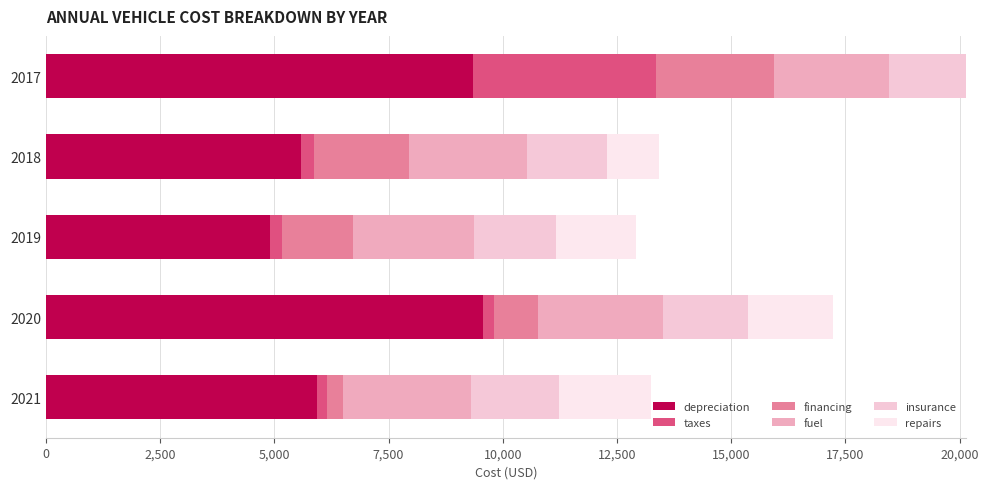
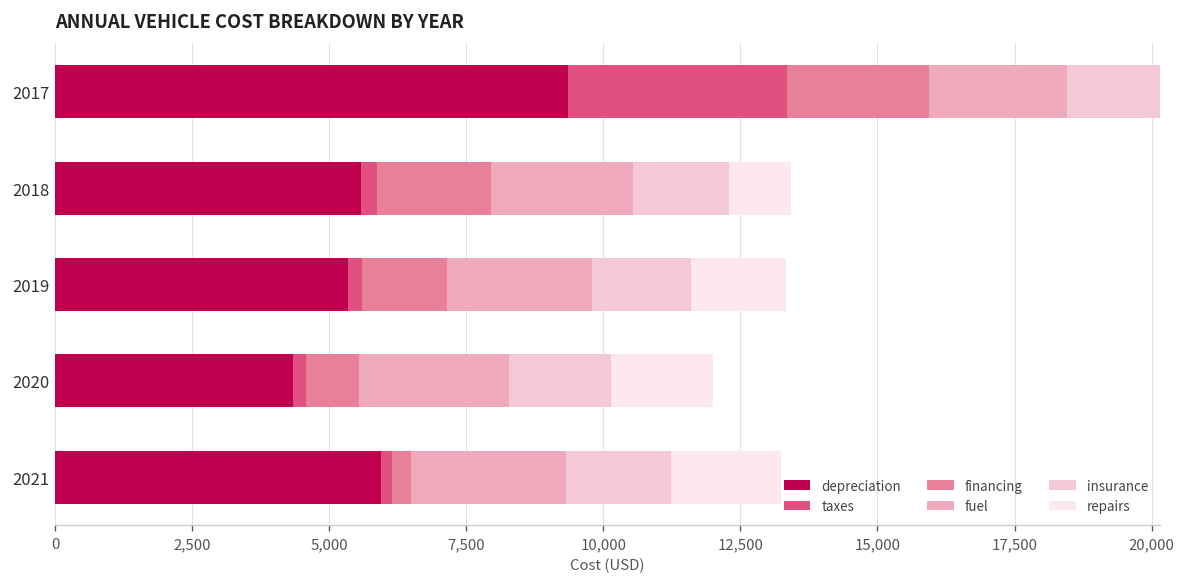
depreciation, 2019: 4,900 -> 5,300
depreciation, 2020: 9,600 -> 4,300
